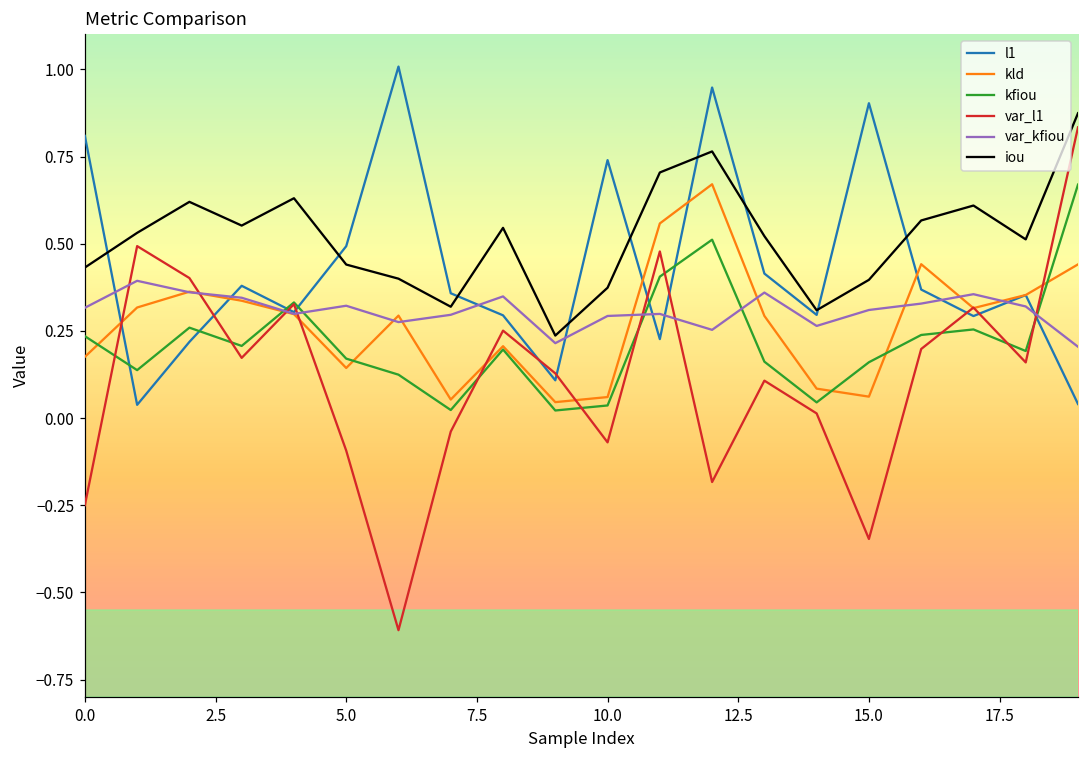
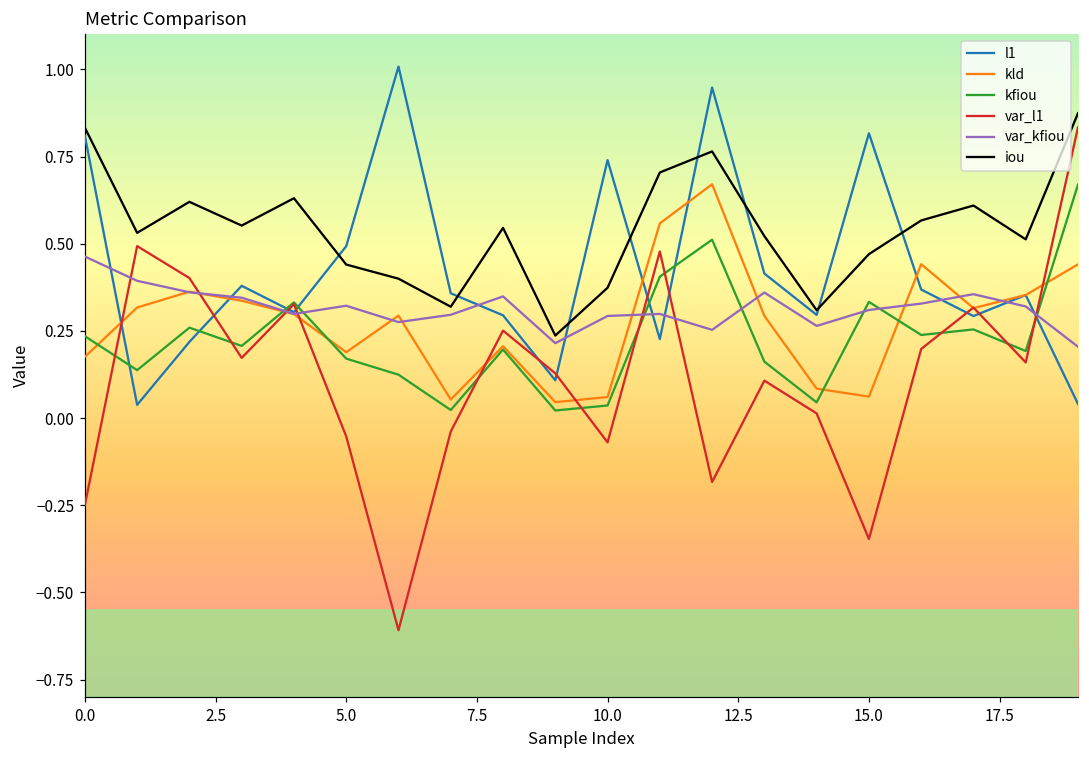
var_kfiou, 0.0: 0.32 -> 0.46
iou, 0.0: 0.43 -> 0.83
kld, 5.0: 0.14 -> 0.19
var_l1, 5.0: -0.09 -> -0.05
l1, 15.0: 0.90 -> 0.82
kfiou, 15.0: 0.16 -> 0.33
iou, 15.0: 0.40 -> 0.47
